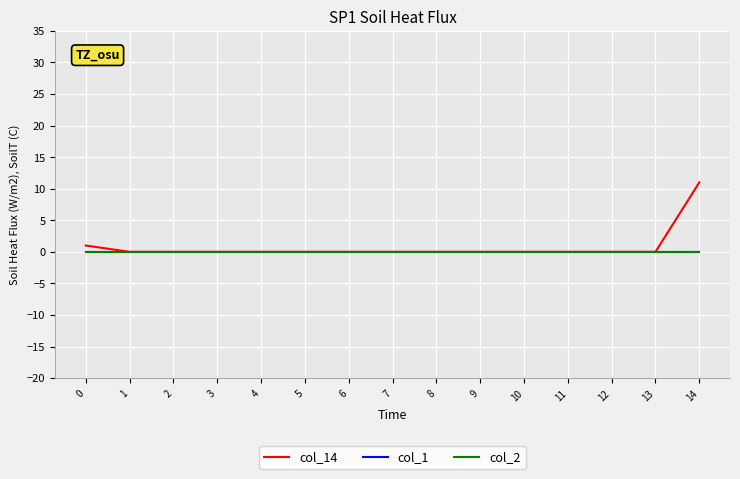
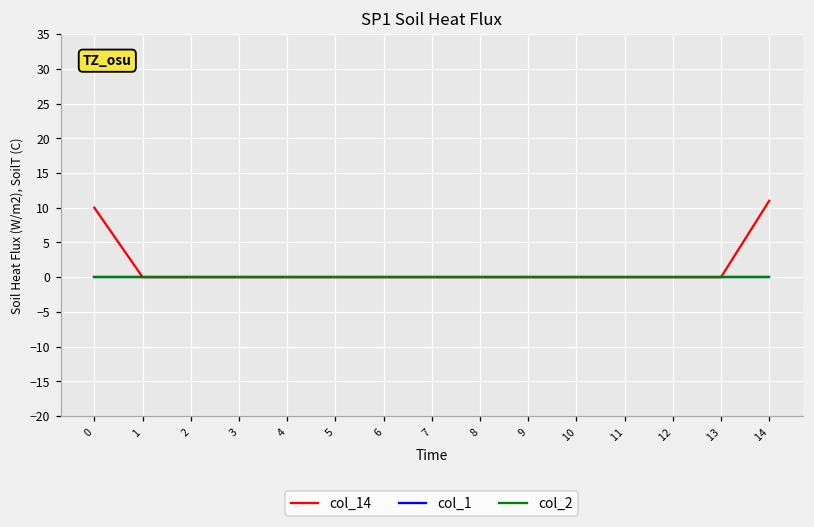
col_14, 0: 1 -> 10
